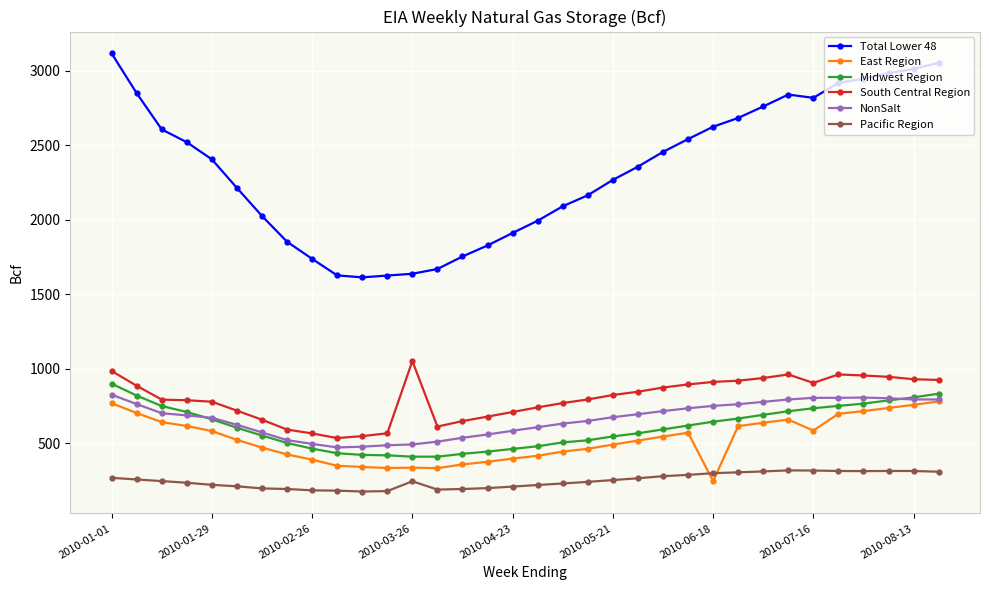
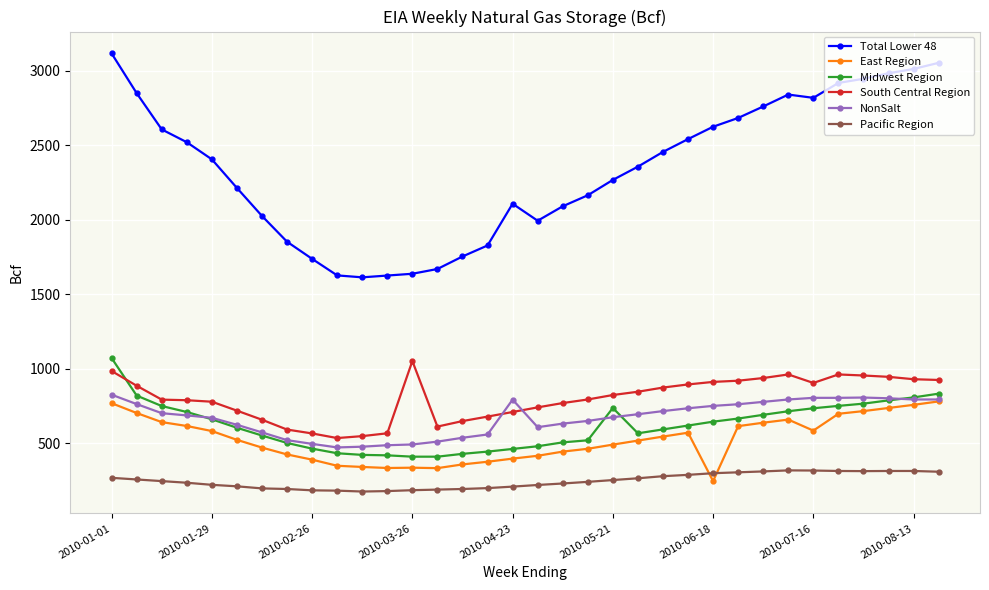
Midwest Region, 2010-01-01: 900 -> 1070
Pacific Region, 2010-03-26: 250 -> 190
Total Lower 48, 2010-04-23: 1910 -> 2110
NonSalt, 2010-04-23: 580 -> 790
Midwest Region, 2010-05-21: 550 -> 740
